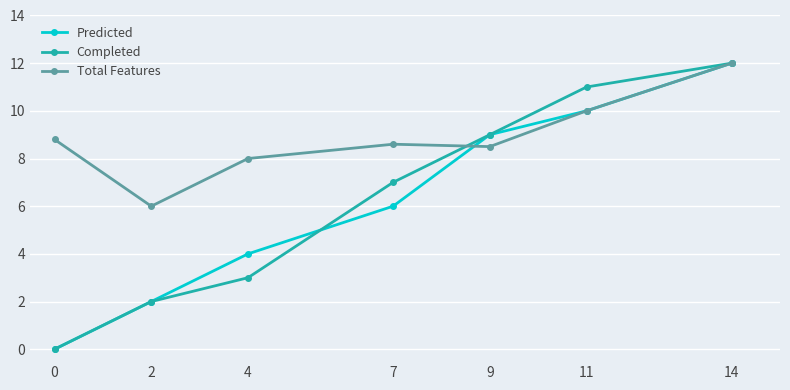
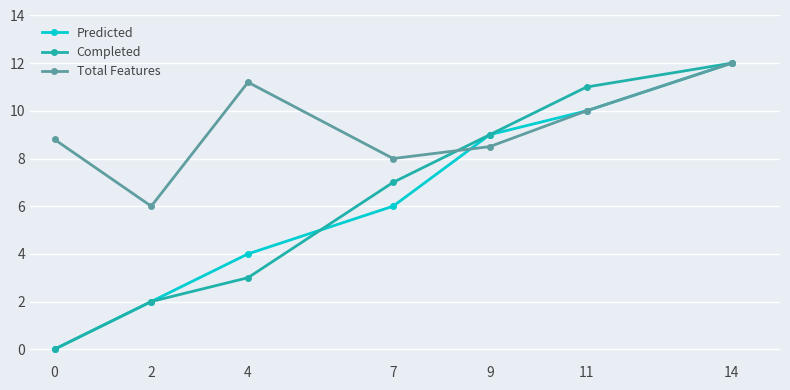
Total Features, 4: 8.0 -> 11.2
Total Features, 7: 8.6 -> 8.0
